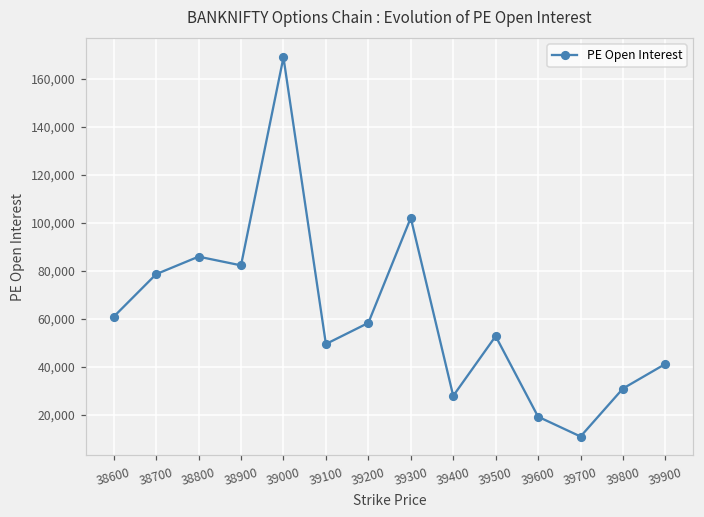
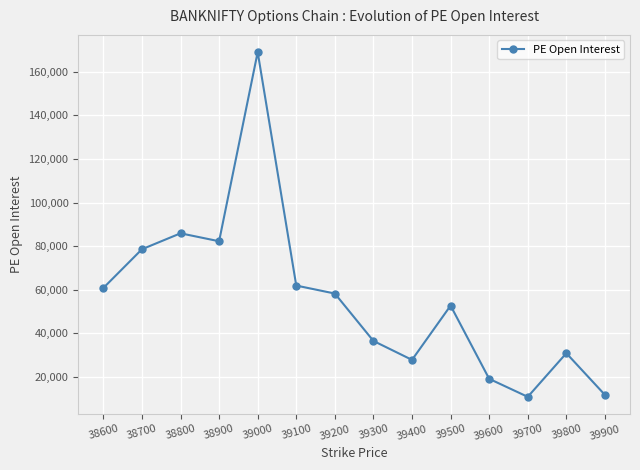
39100: 49,000 -> 62,000
39300: 102,000 -> 37,000
39900: 41,000 -> 12,000
